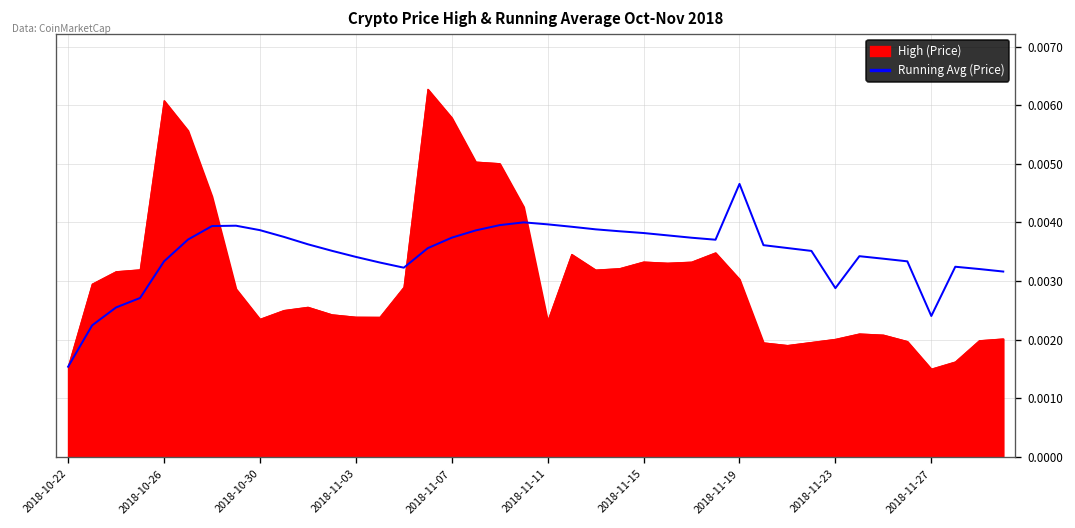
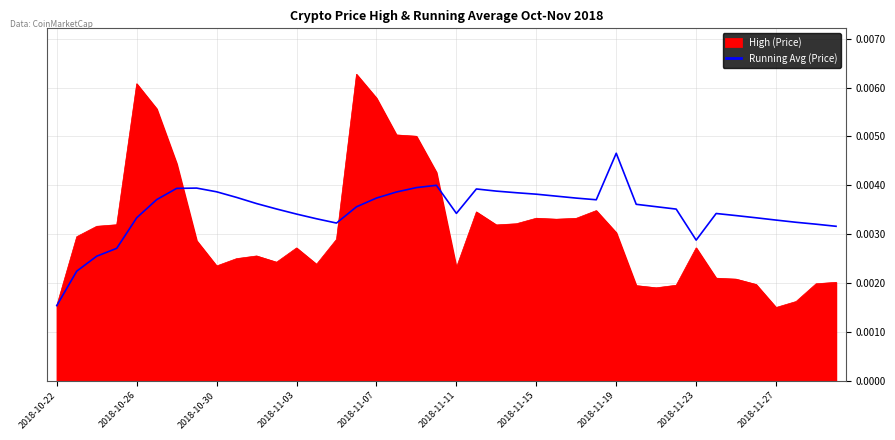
High (Price), 2018-11-03: 0.0024 -> 0.0027
Running Avg (Price), 2018-11-11: 0.0040 -> 0.0034
High (Price), 2018-11-23: 0.0020 -> 0.0027
Running Avg (Price), 2018-11-27: 0.0024 -> 0.0033
